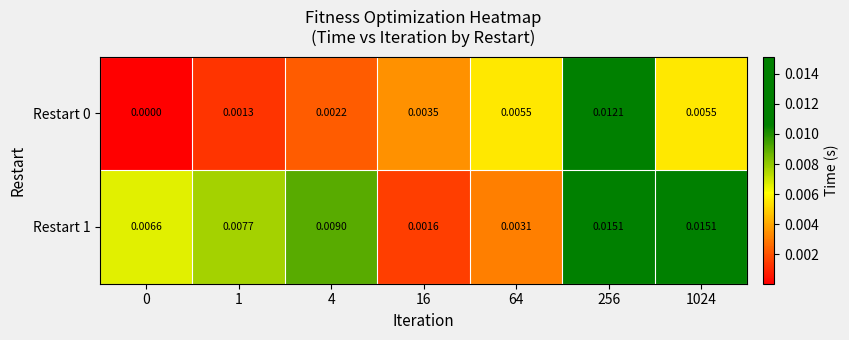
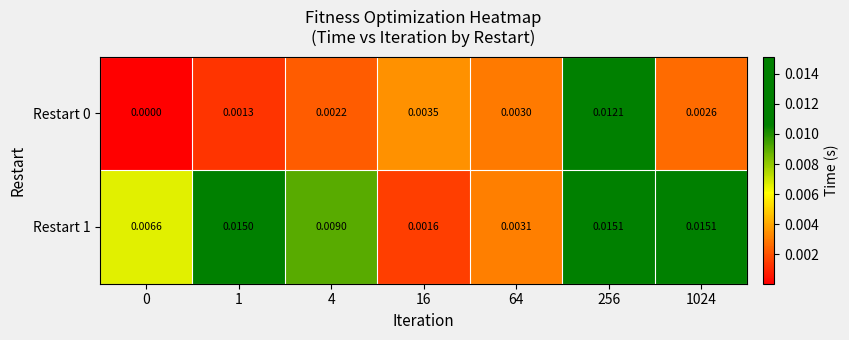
Restart 0, 64: 0.0055 -> 0.0030
Restart 0, 1024: 0.0055 -> 0.0026
Restart 1, 1: 0.0077 -> 0.0150
